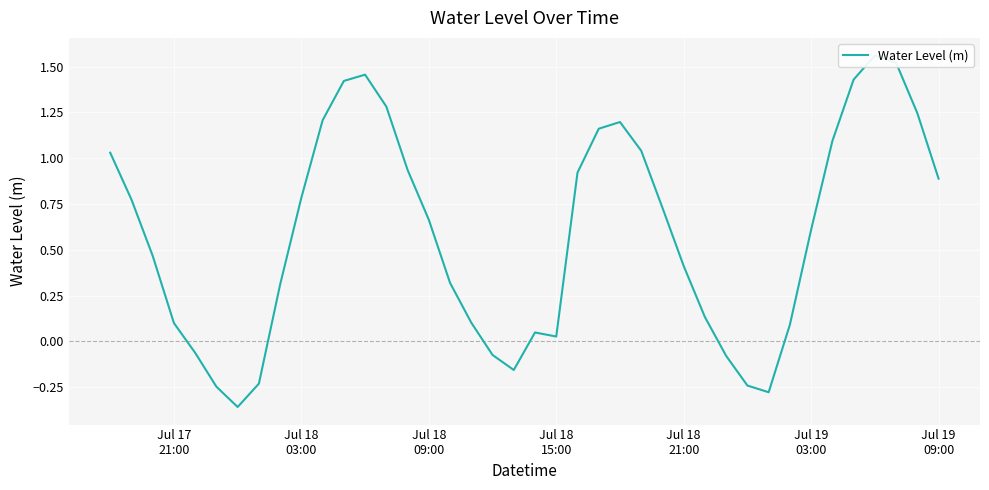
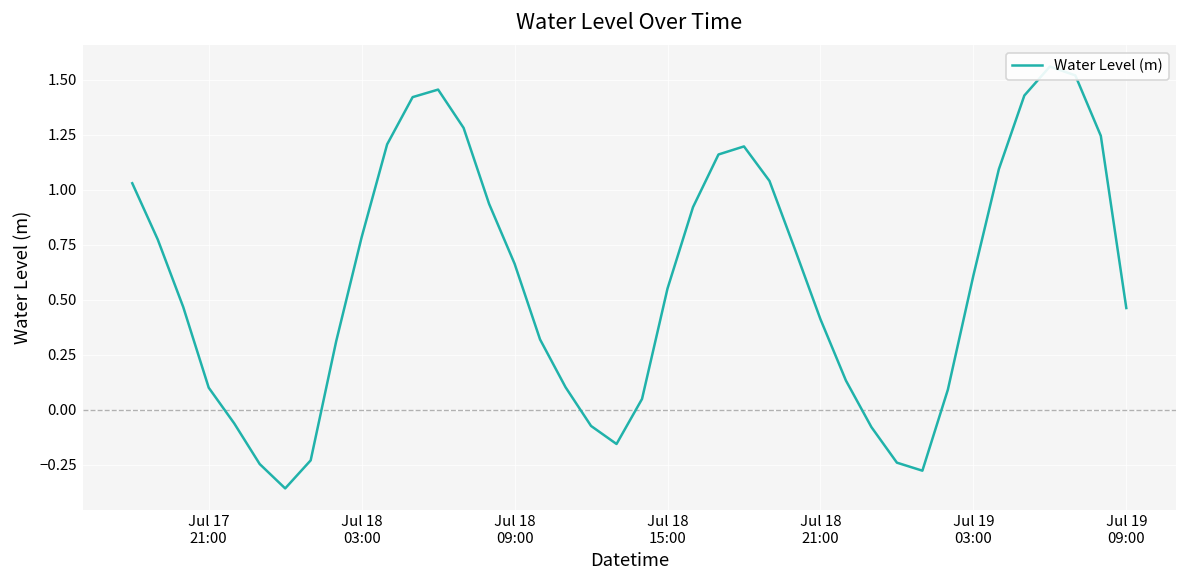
Jul 18 15:00: 0.03 -> 0.55
Jul 19 09:00: 0.89 -> 0.46
